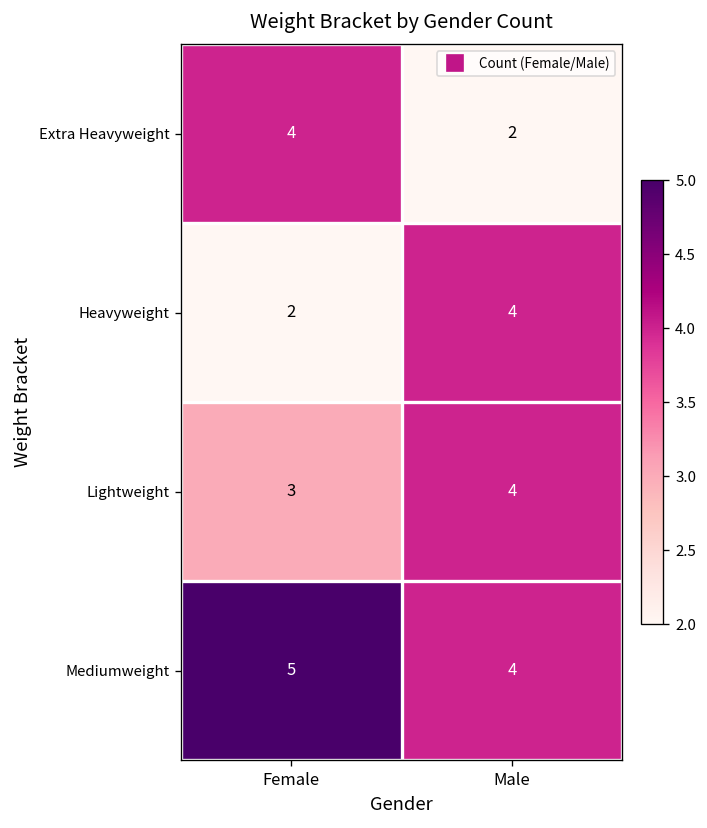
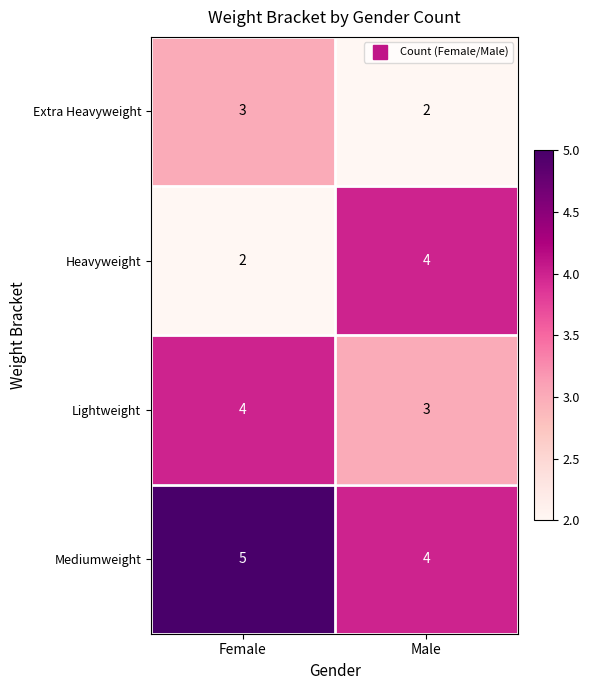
Extra Heavyweight, Female: 4 -> 3
Lightweight, Female: 3 -> 4
Lightweight, Male: 4 -> 3
